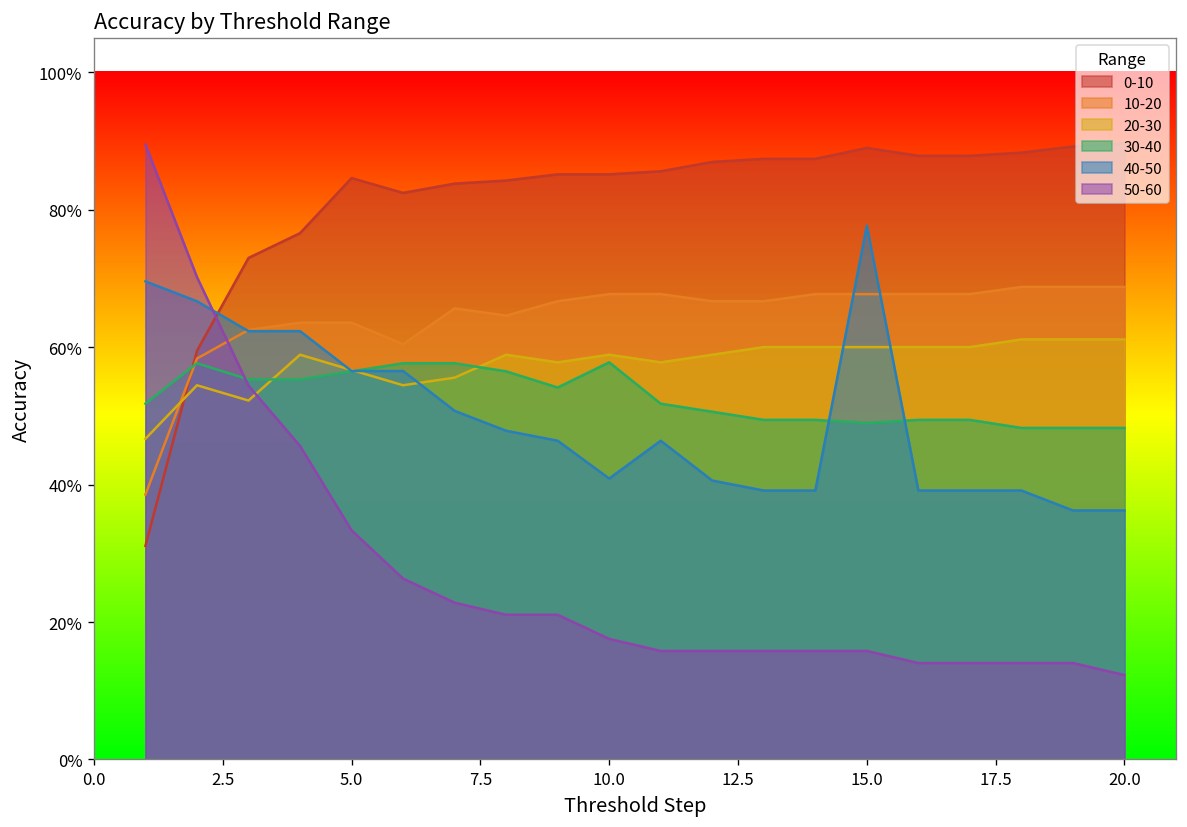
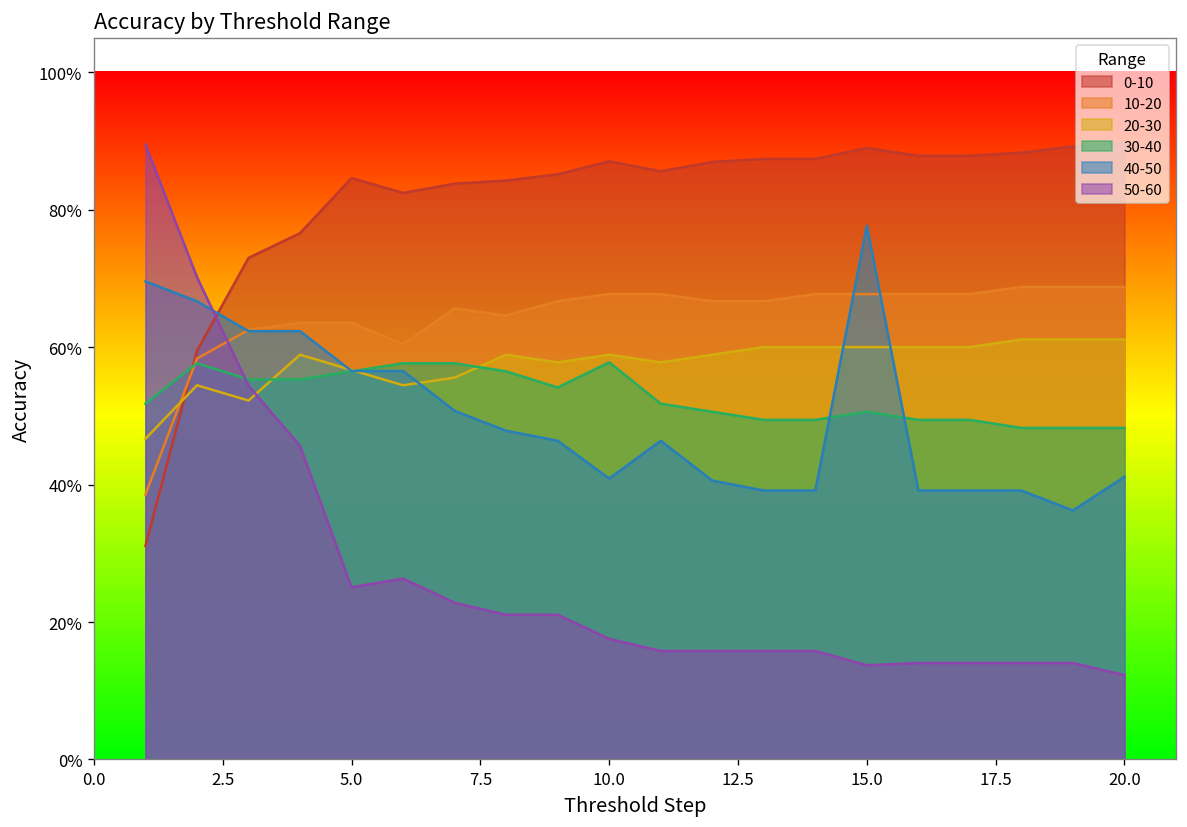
50-60, 5.0: 33% -> 25%
0-10, 10.0: 85% -> 87%
30-40, 15.0: 49% -> 51%
50-60, 15.0: 16% -> 14%
40-50, 20.0: 36% -> 41%
